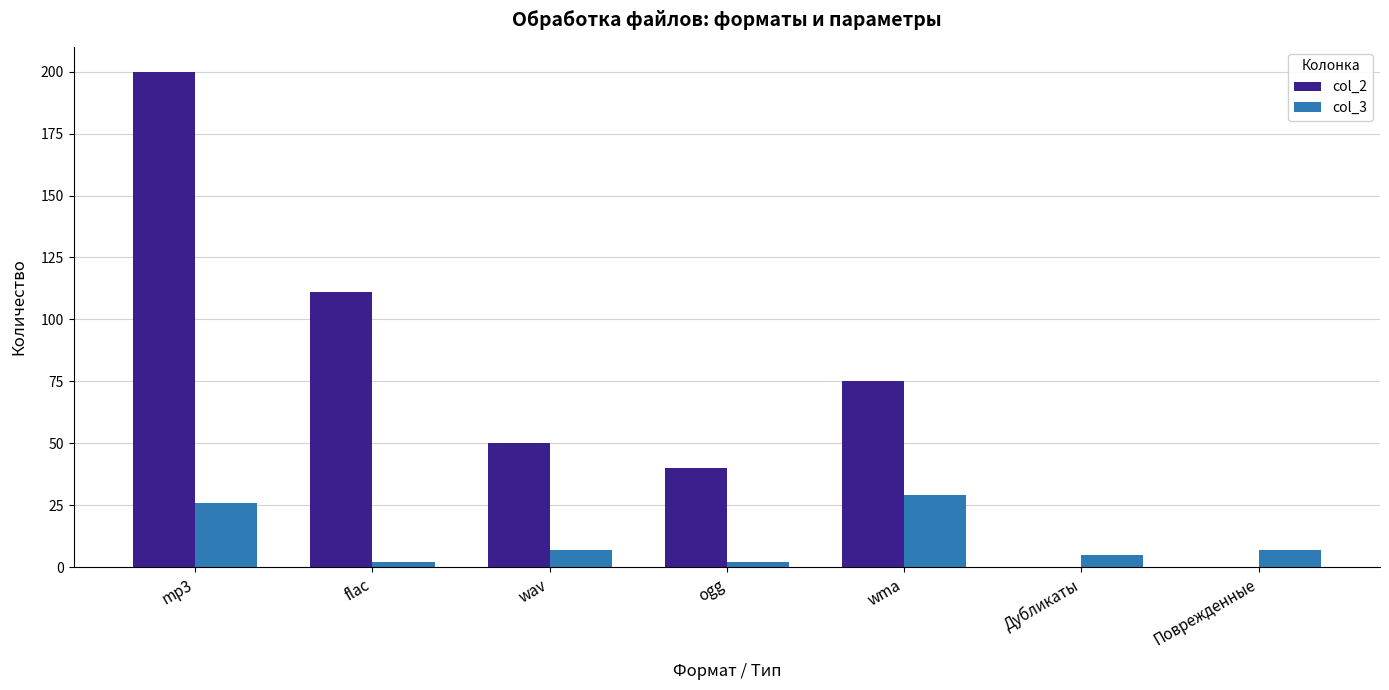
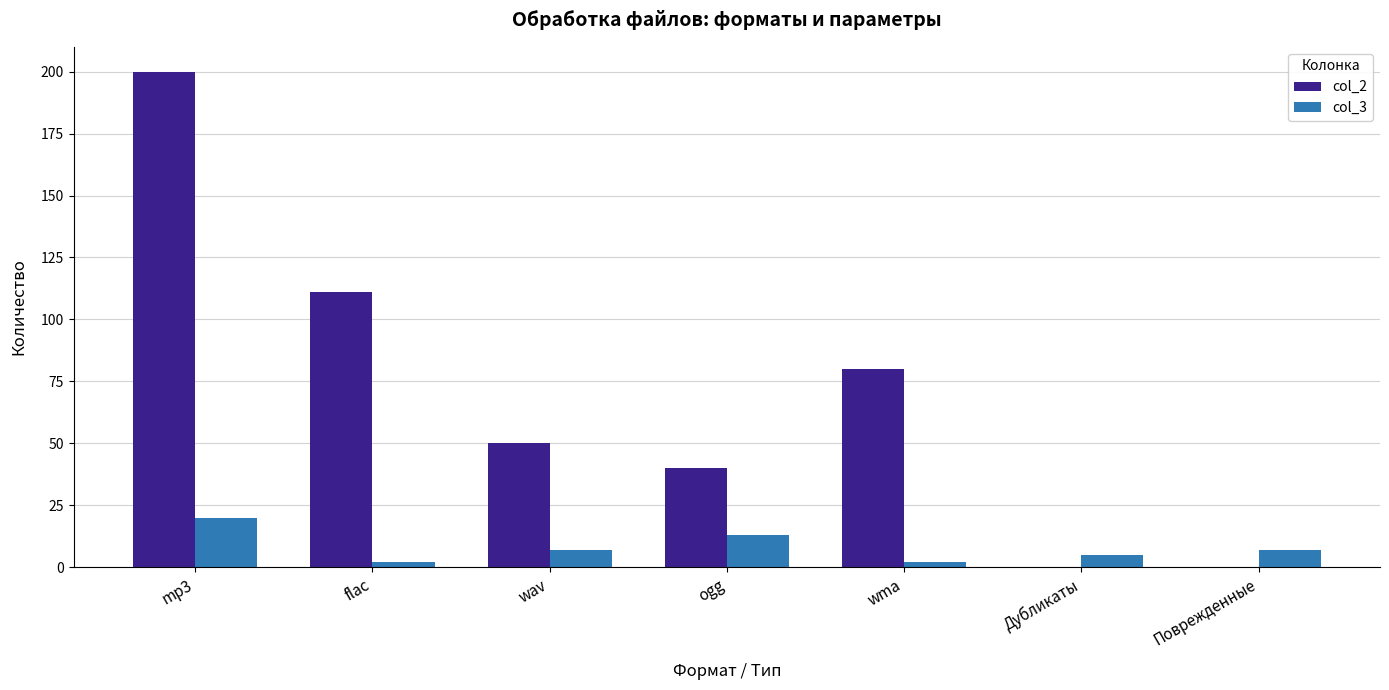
col_3, mp3: 26 -> 20
col_3, ogg: 2 -> 13
col_2, wma: 75 -> 80
col_3, wma: 29 -> 2
